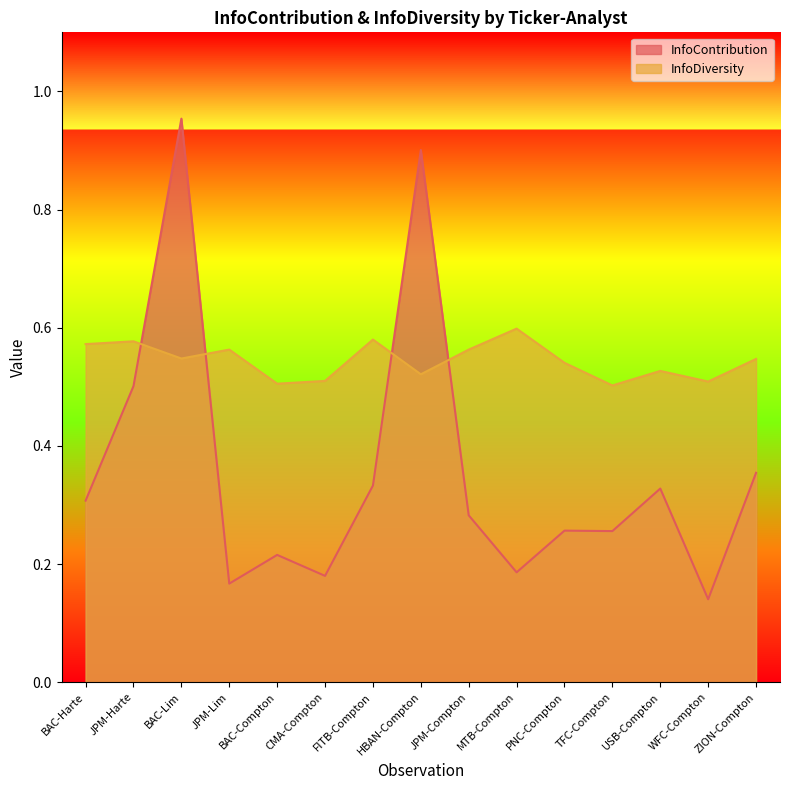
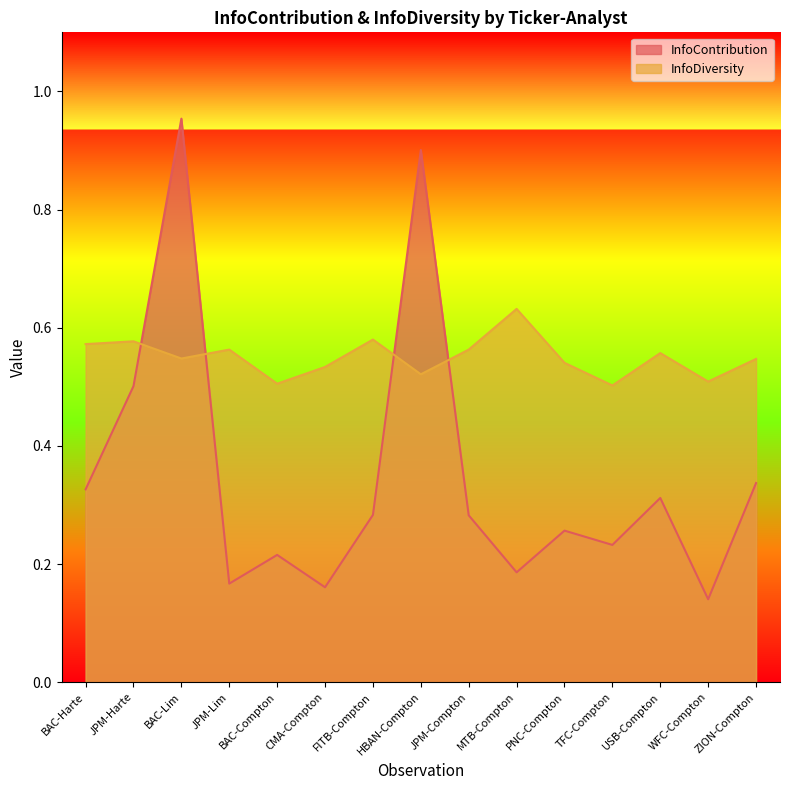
InfoContribution, BAC-Harte: 0.31 -> 0.33
InfoContribution, CMA-Compton: 0.18 -> 0.16
InfoDiversity, CMA-Compton: 0.51 -> 0.53
InfoContribution, FITB-Compton: 0.33 -> 0.28
InfoDiversity, MTB-Compton: 0.60 -> 0.63
InfoContribution, TFC-Compton: 0.26 -> 0.23
InfoContribution, USB-Compton: 0.33 -> 0.31
InfoDiversity, USB-Compton: 0.53 -> 0.56
InfoContribution, ZION-Compton: 0.35 -> 0.34
